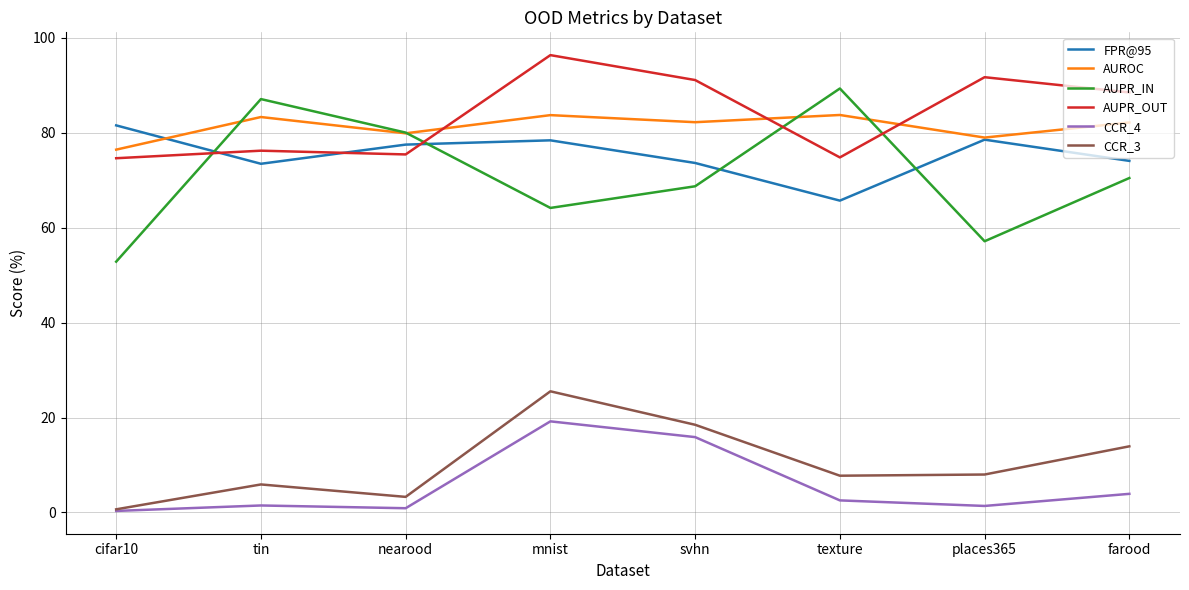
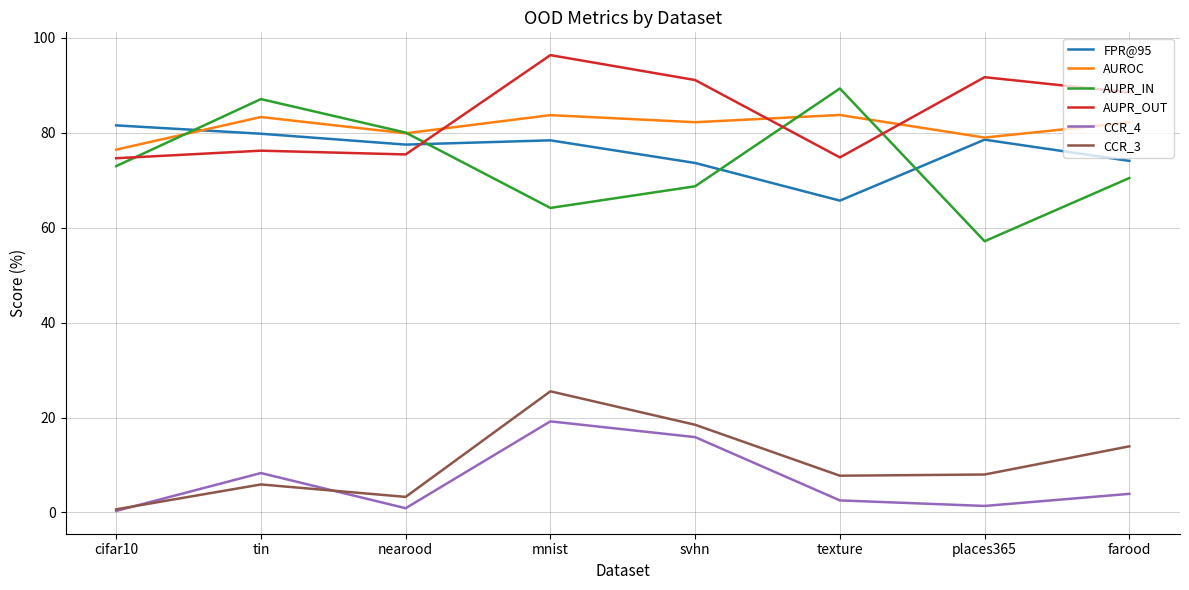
AUPR_IN, cifar10: 53 -> 73
FPR@95, tin: 73 -> 80
CCR_4, tin: 1 -> 8
